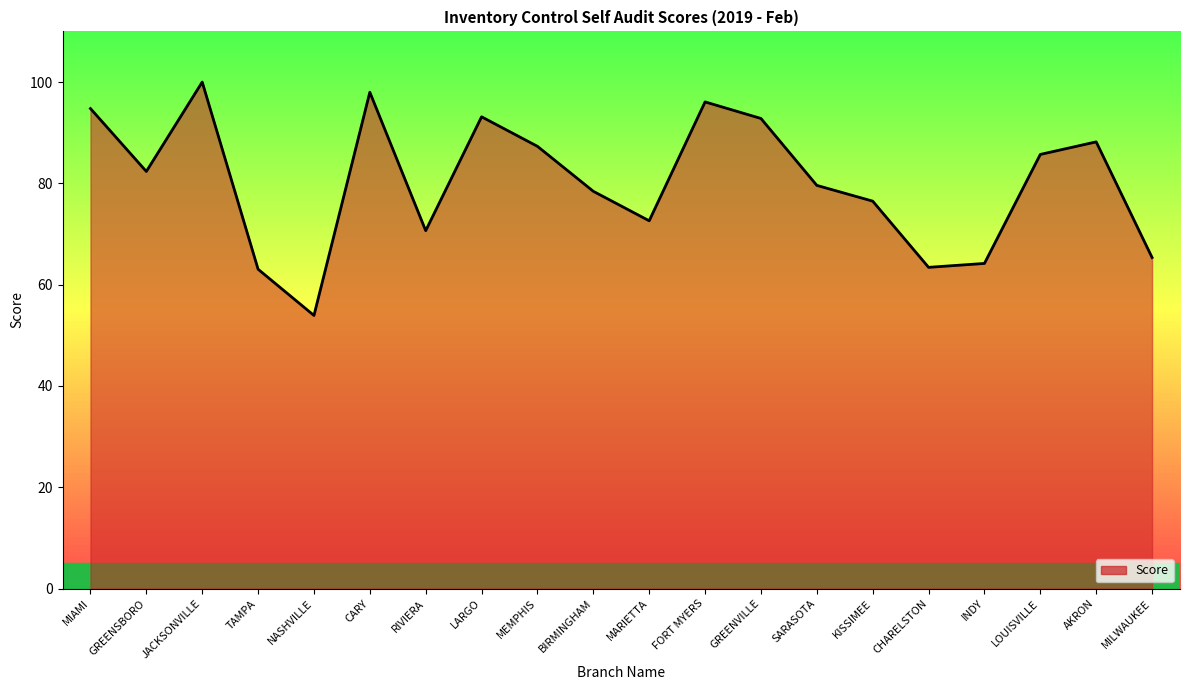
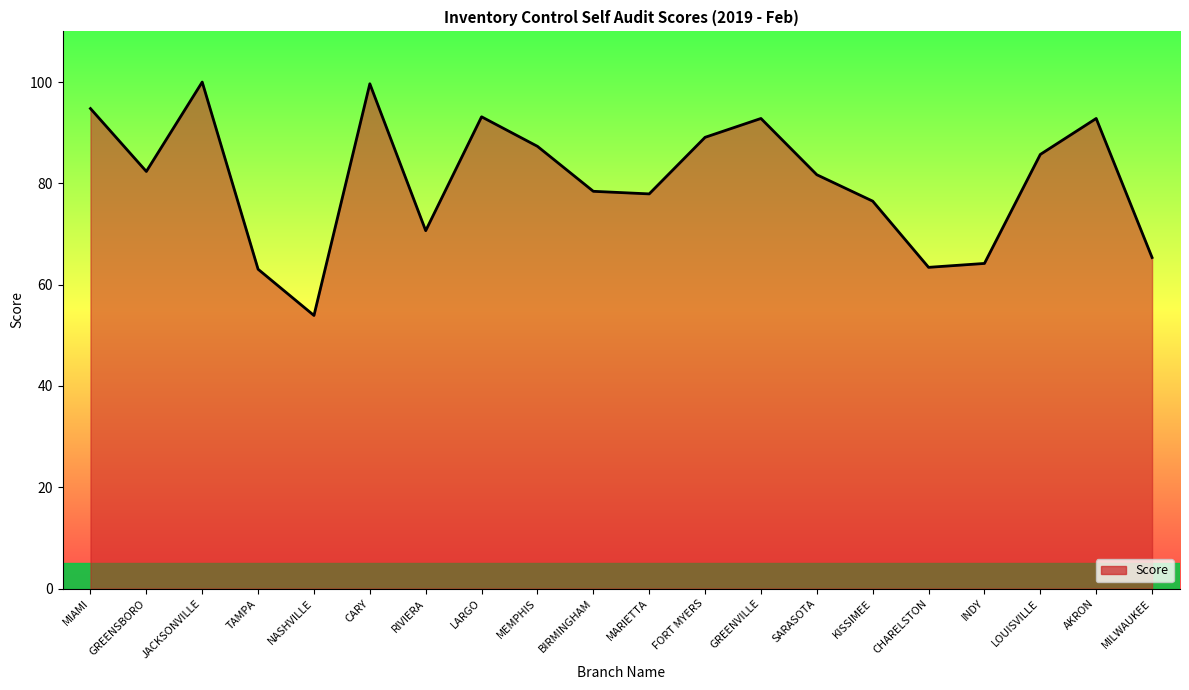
CARY: 98 -> 100
MARIETTA: 73 -> 78
FORT MYERS: 96 -> 89
SARASOTA: 80 -> 82
AKRON: 88 -> 93
